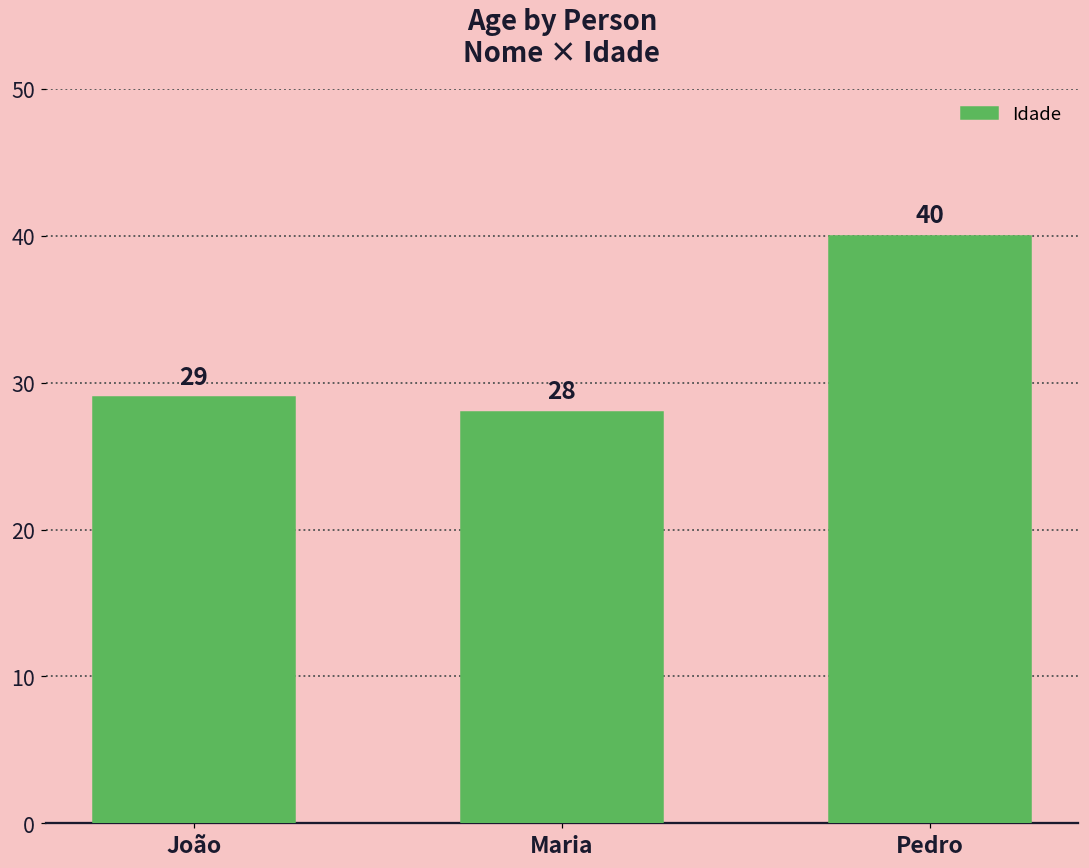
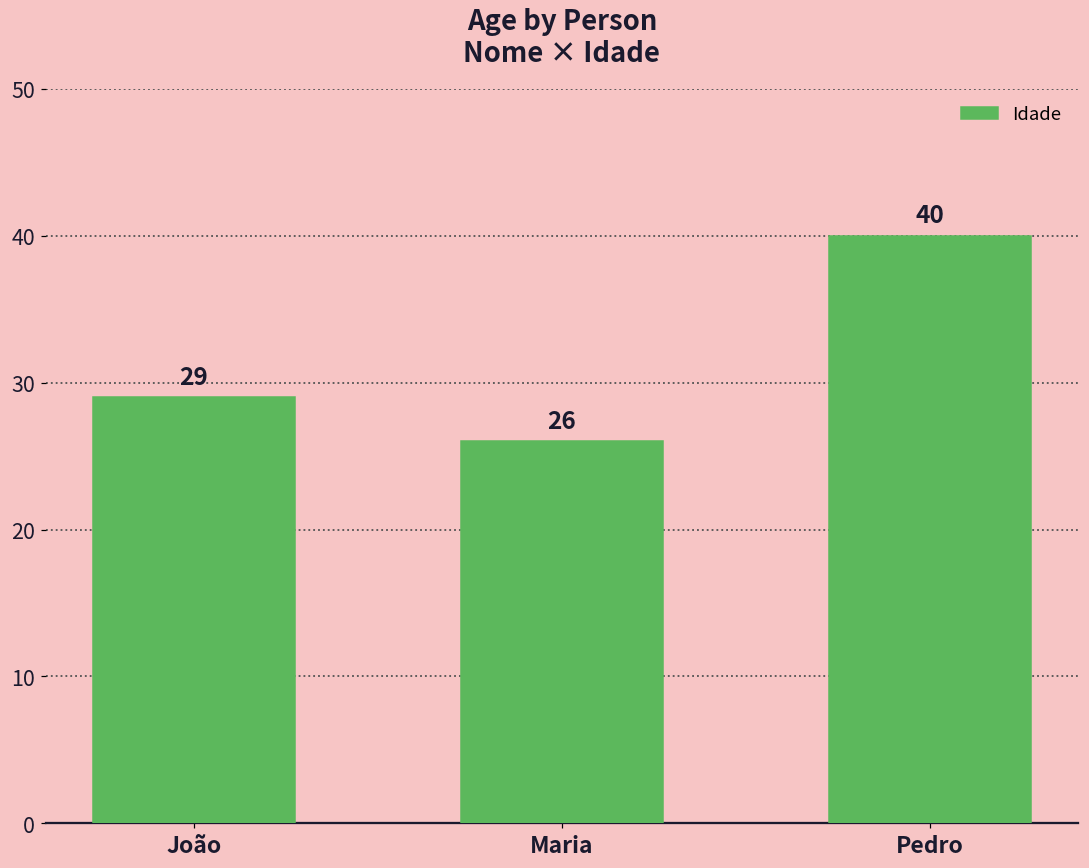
Maria: 28 -> 26
